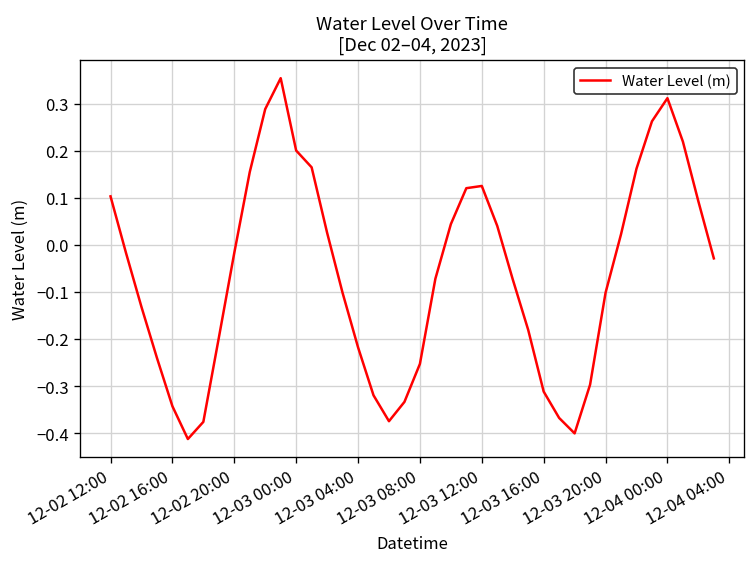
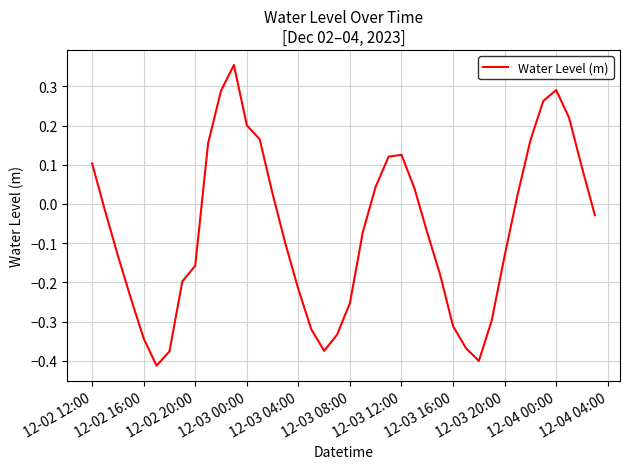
12-02 20:00: -0.02 -> -0.16
12-03 20:00: -0.10 -> -0.13
12-04 00:00: 0.31 -> 0.29
